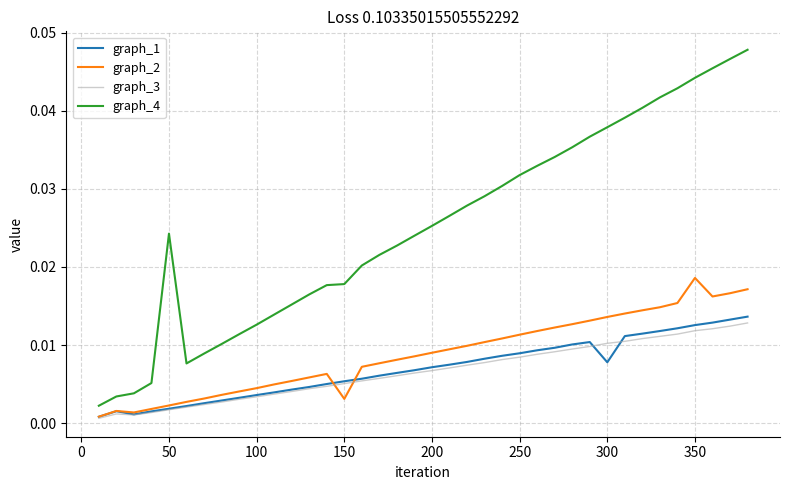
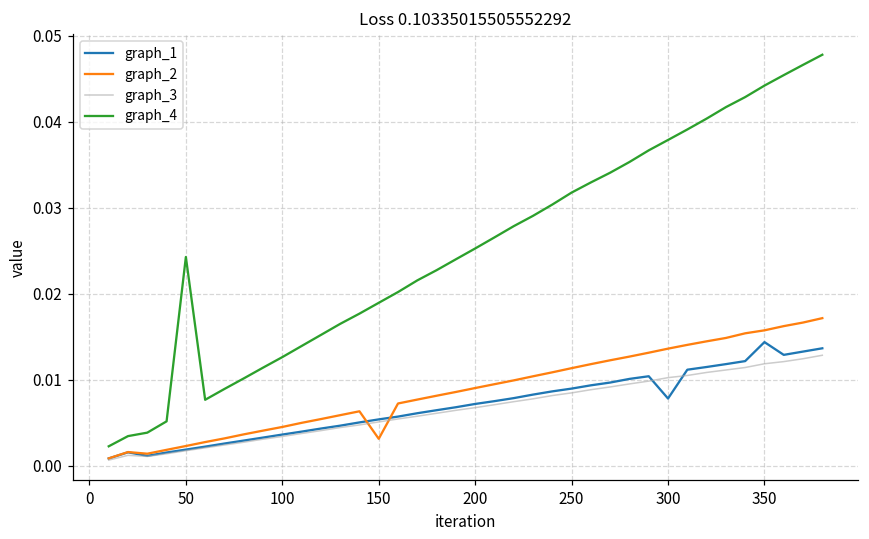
graph_4, 150: 0.018 -> 0.019
graph_1, 350: 0.013 -> 0.014
graph_2, 350: 0.019 -> 0.016
